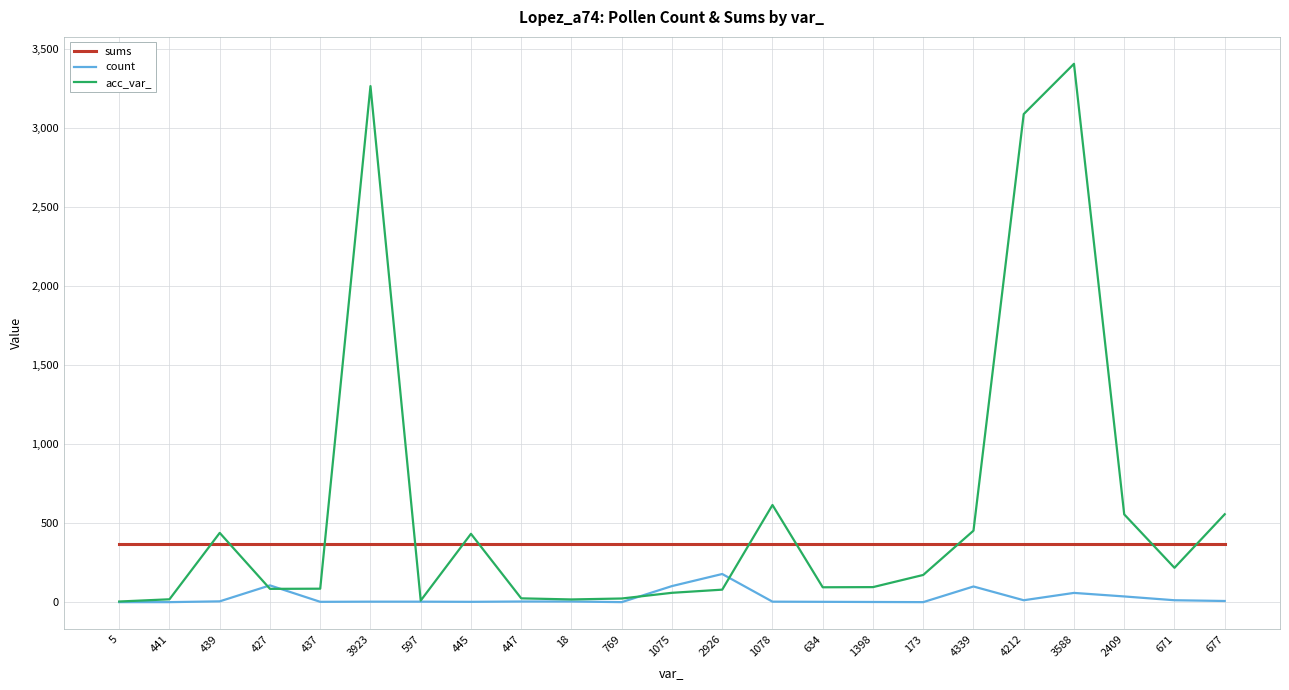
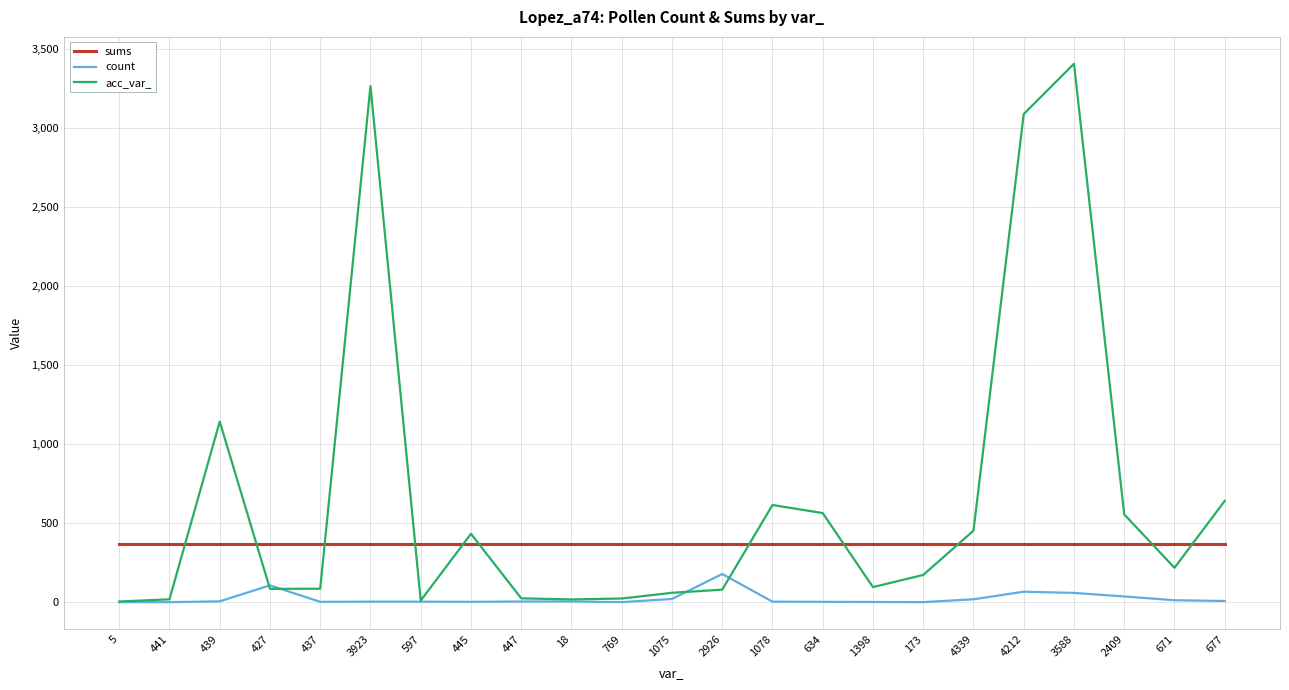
acc_var_, 439: 440 -> 1,140
count, 1075: 100 -> 20
acc_var_, 634: 100 -> 560
count, 4339: 100 -> 20
count, 4212: 10 -> 70
acc_var_, 677: 560 -> 640
